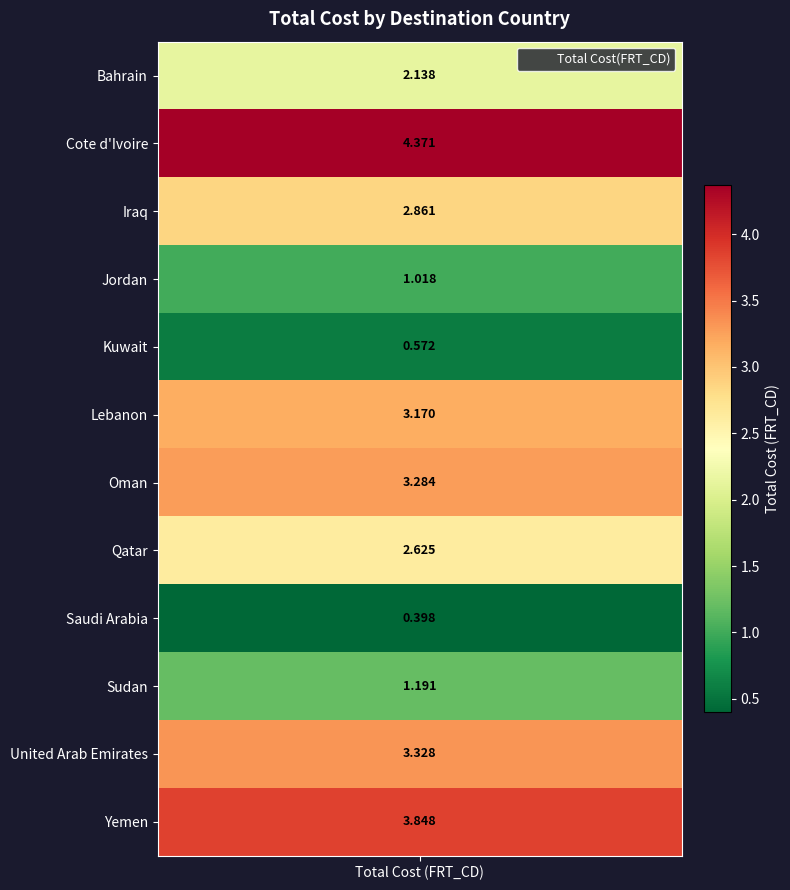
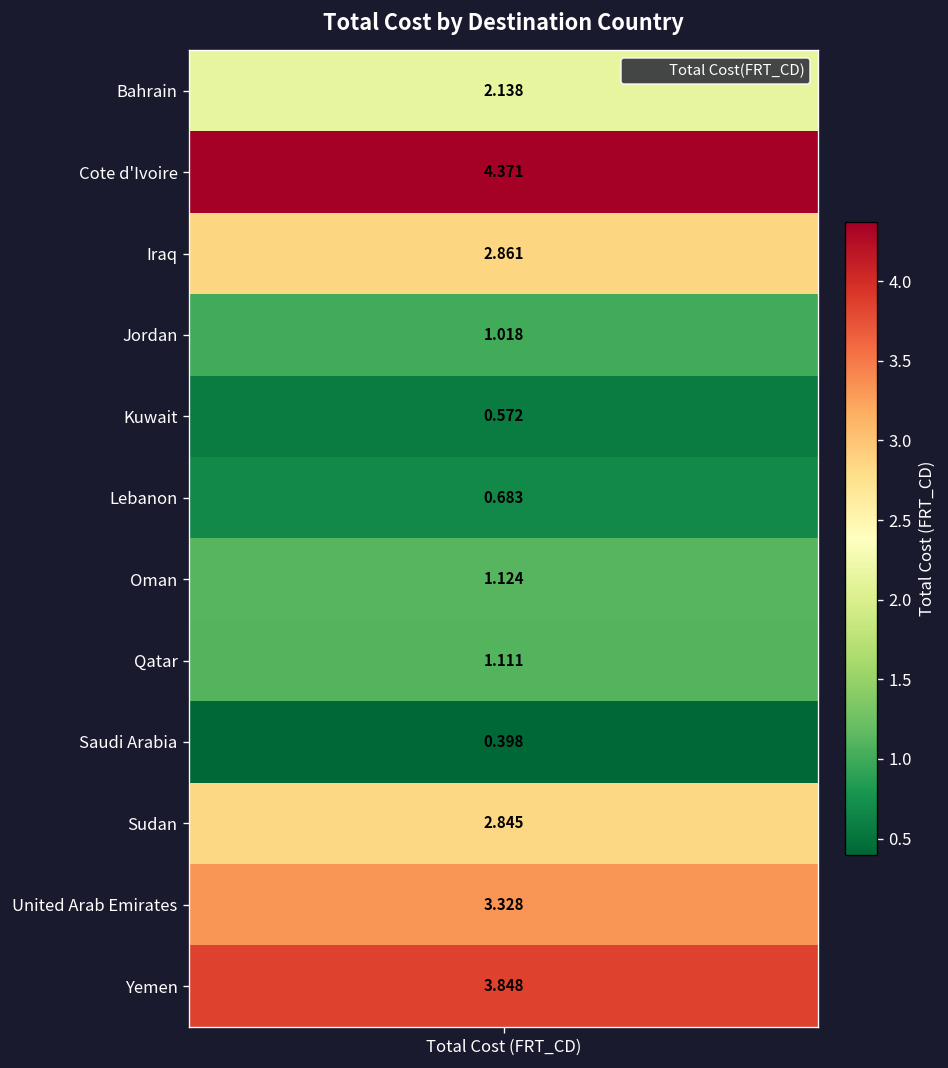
Lebanon, Total Cost (FRT_CD): 3.170 -> 0.683
Oman, Total Cost (FRT_CD): 3.284 -> 1.124
Qatar, Total Cost (FRT_CD): 2.625 -> 1.111
Sudan, Total Cost (FRT_CD): 1.191 -> 2.845
